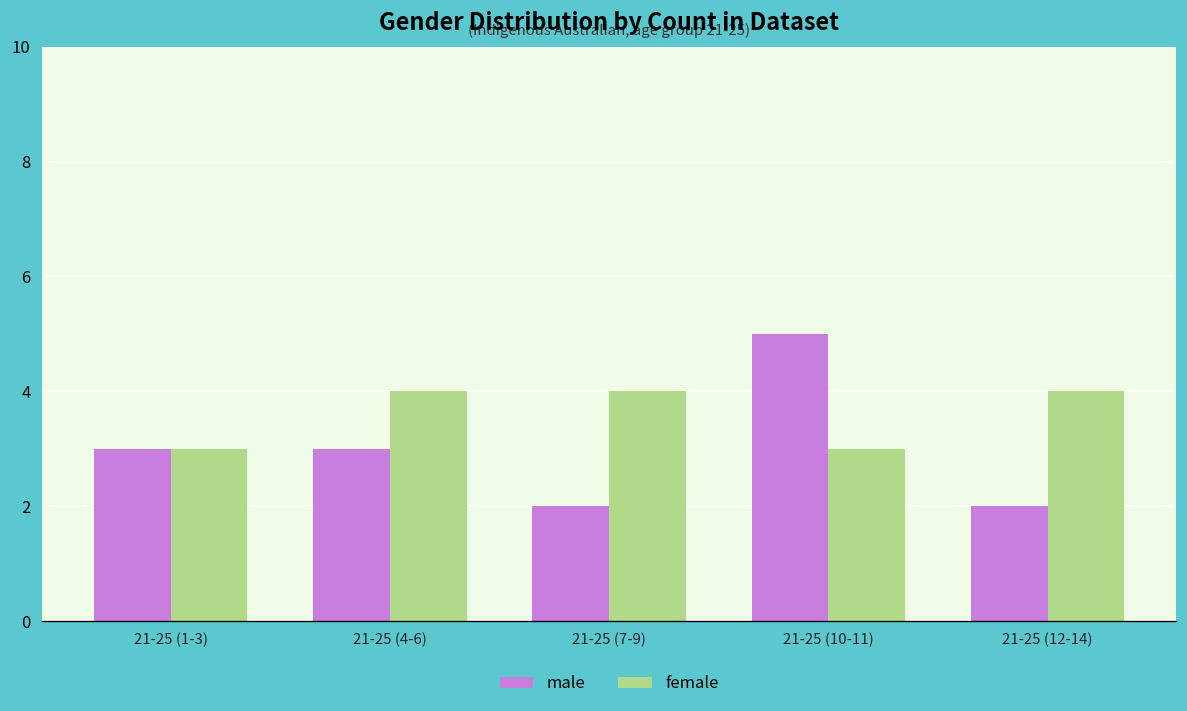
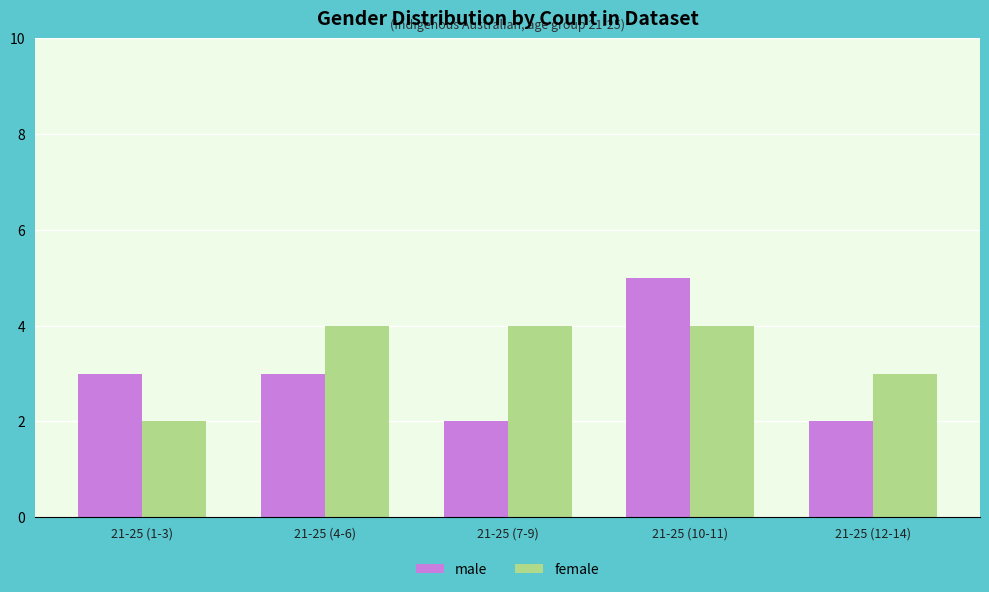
female, 21-25 (1-3): 3 -> 2
female, 21-25 (10-11): 3 -> 4
female, 21-25 (12-14): 4 -> 3
